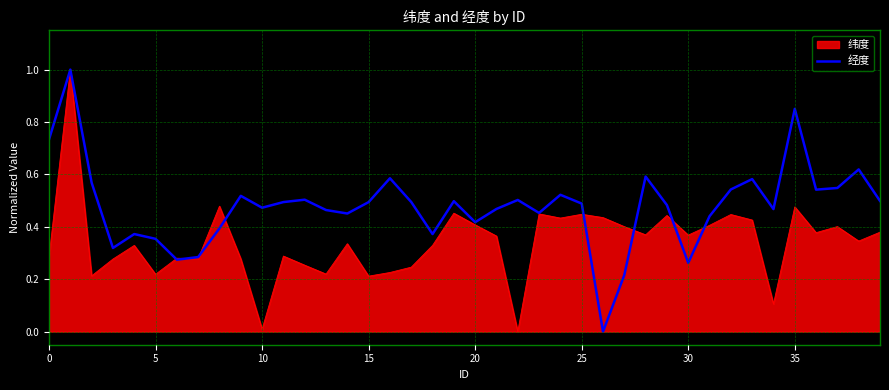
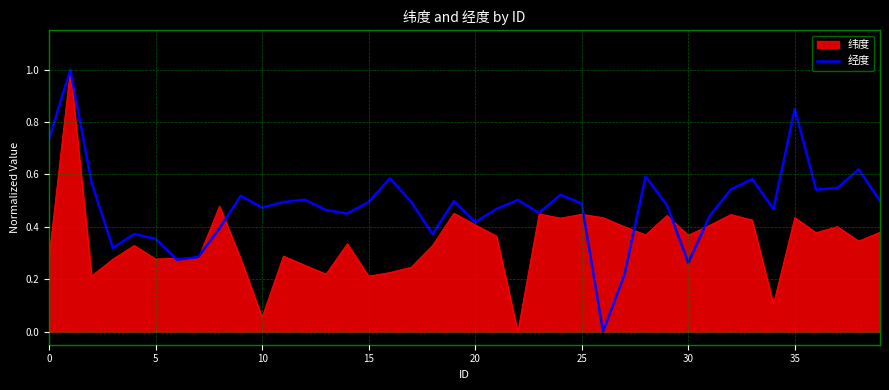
纬度, 5: 0.22 -> 0.28
纬度, 10: 0.01 -> 0.05
纬度, 35: 0.48 -> 0.44
